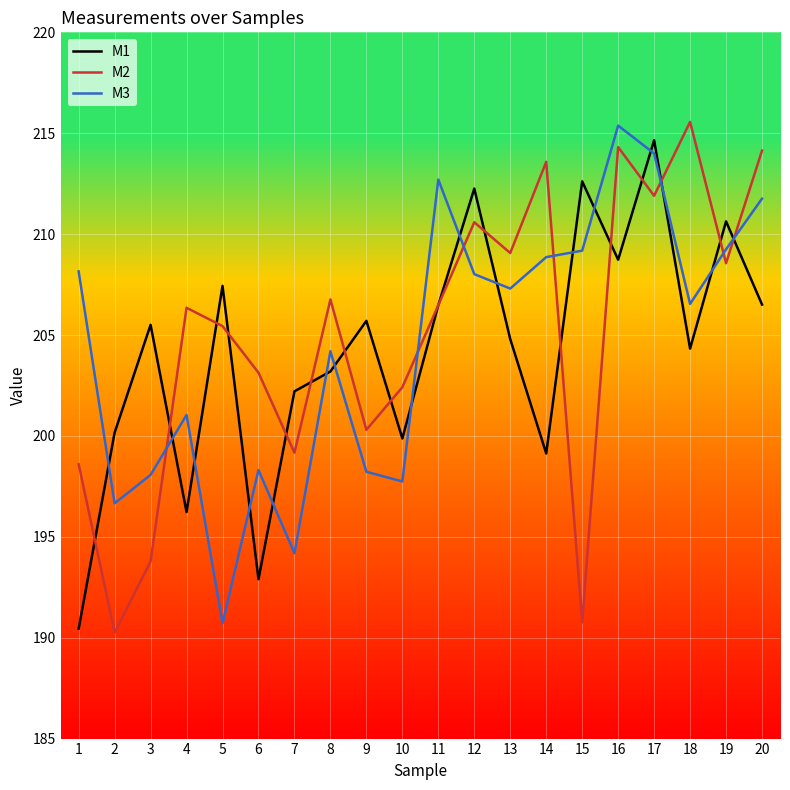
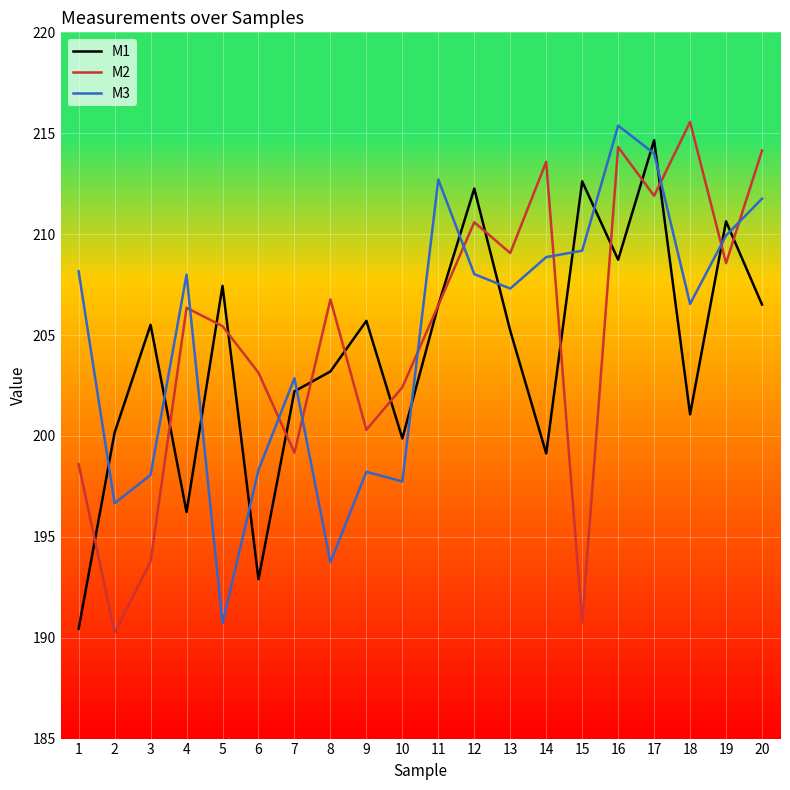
M3, 4: 201.0 -> 208.0
M3, 7: 194.2 -> 202.9
M3, 8: 204.2 -> 193.7
M1, 13: 204.8 -> 205.2
M1, 18: 204.3 -> 201.1
M3, 19: 209.2 -> 209.9
